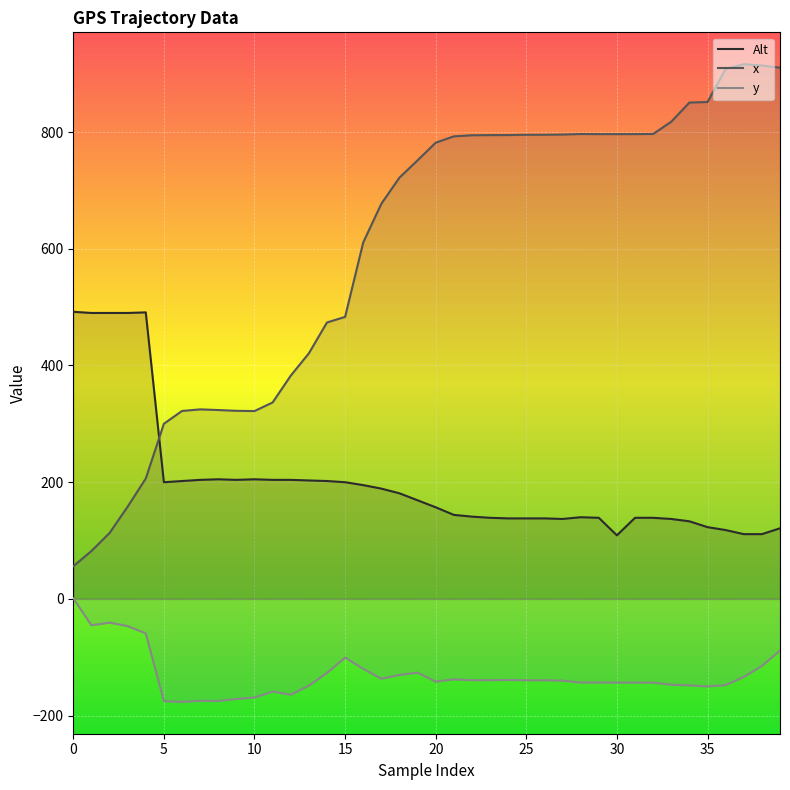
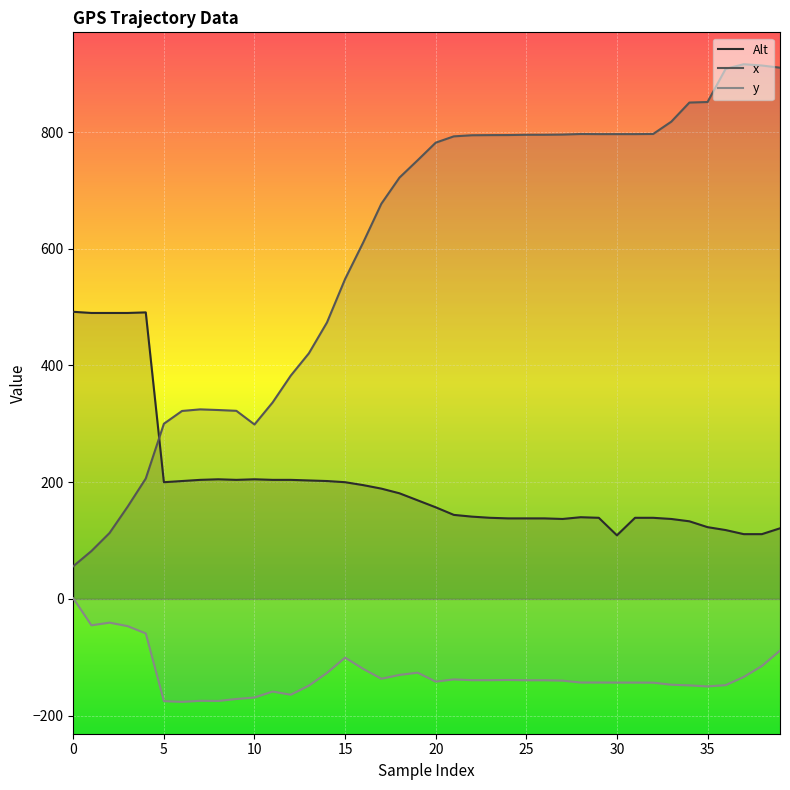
x, 10: 320 -> 300
x, 15: 480 -> 550
